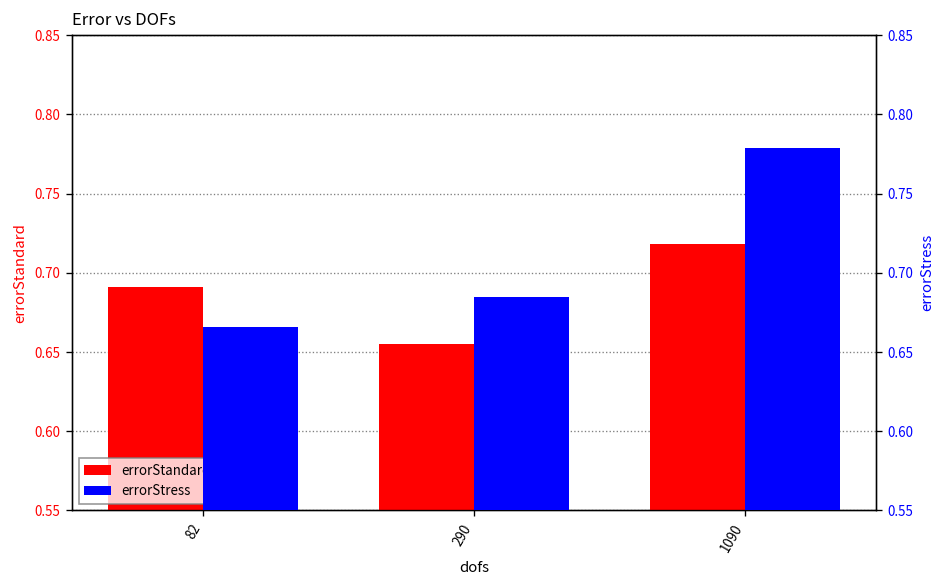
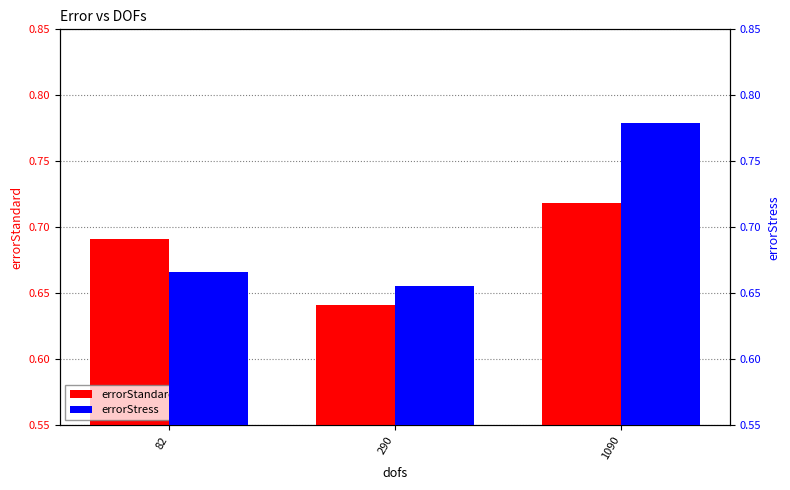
errorStandard, 290: 0.655 -> 0.641
errorStress, 290: 0.685 -> 0.656
